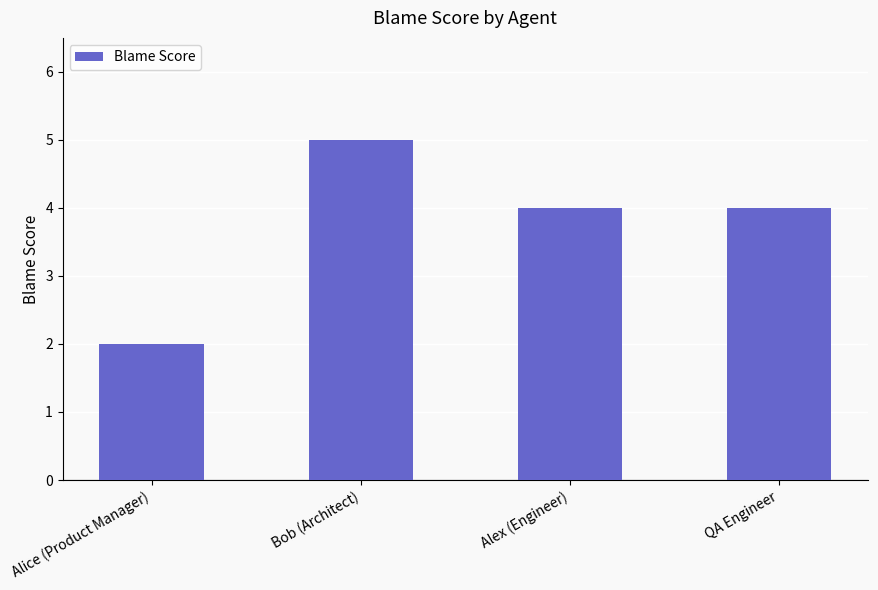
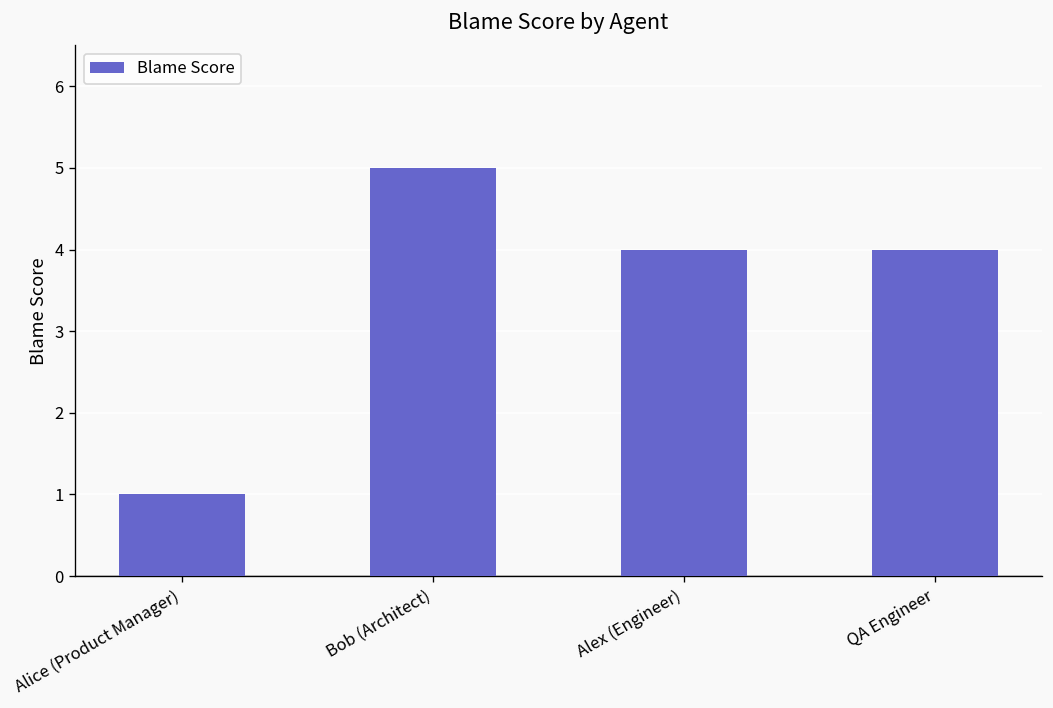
Alice (Product Manager): 2 -> 1
